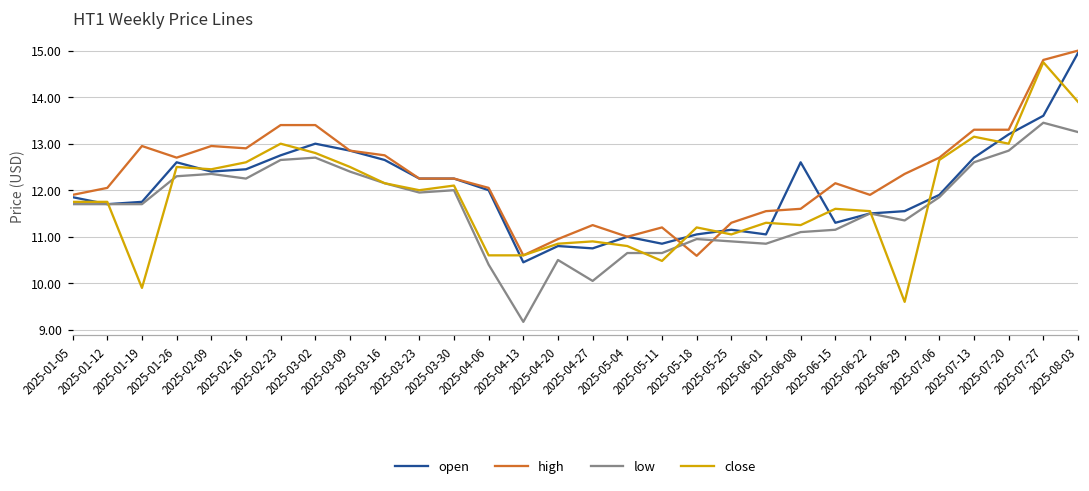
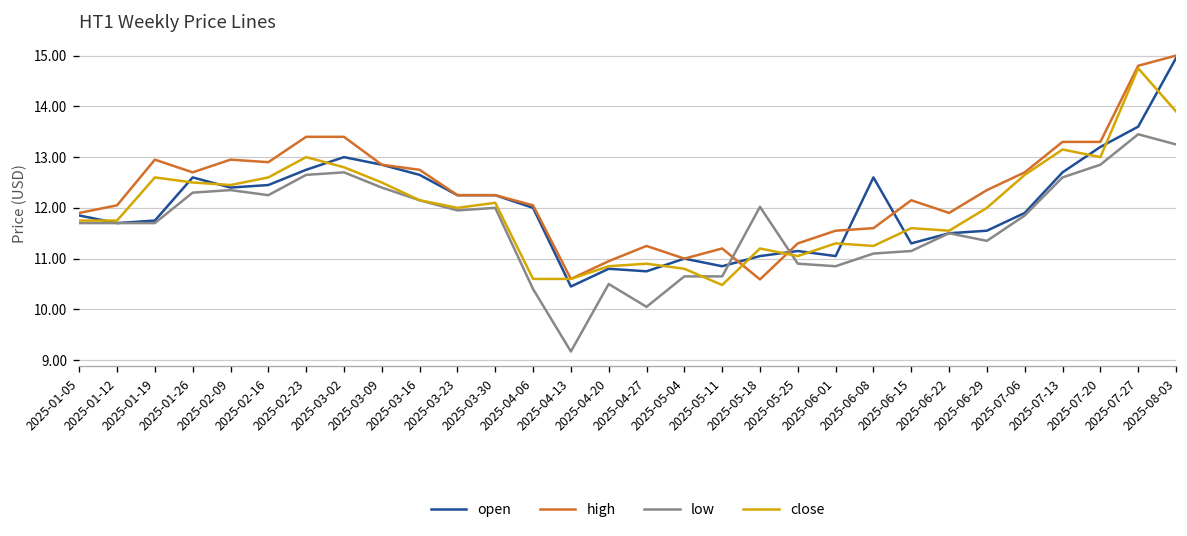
close, 2025-01-19: 9.9 -> 12.6
low, 2025-05-18: 11.0 -> 12.0
close, 2025-06-29: 9.6 -> 12.0
